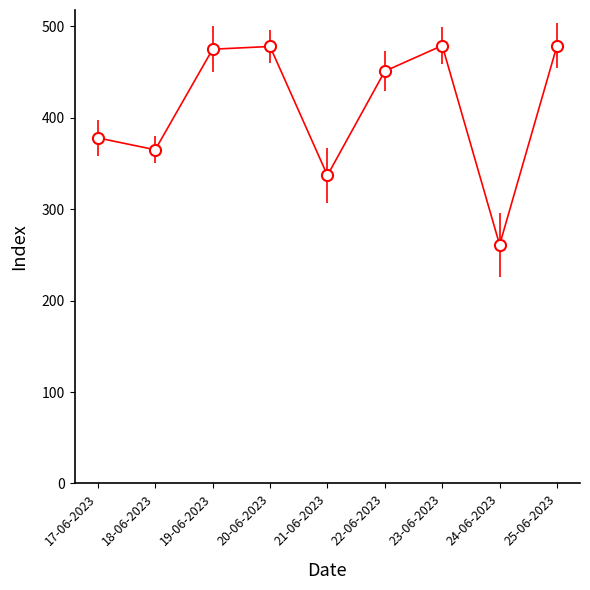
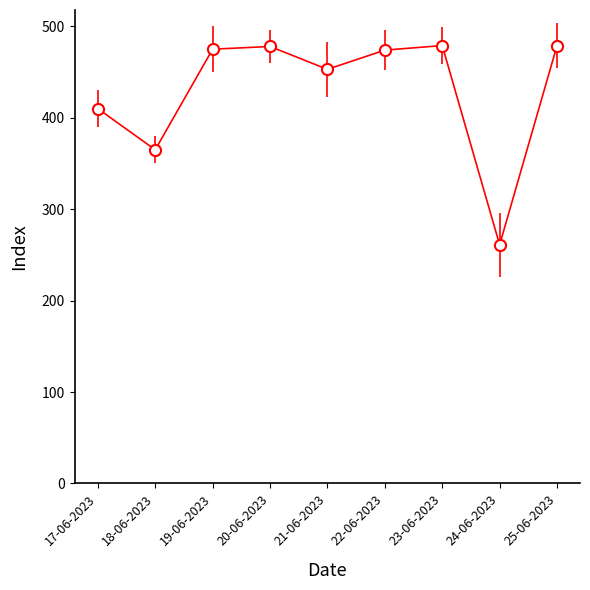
17-06-2023: 380 -> 410
21-06-2023: 340 -> 450
22-06-2023: 450 -> 470
